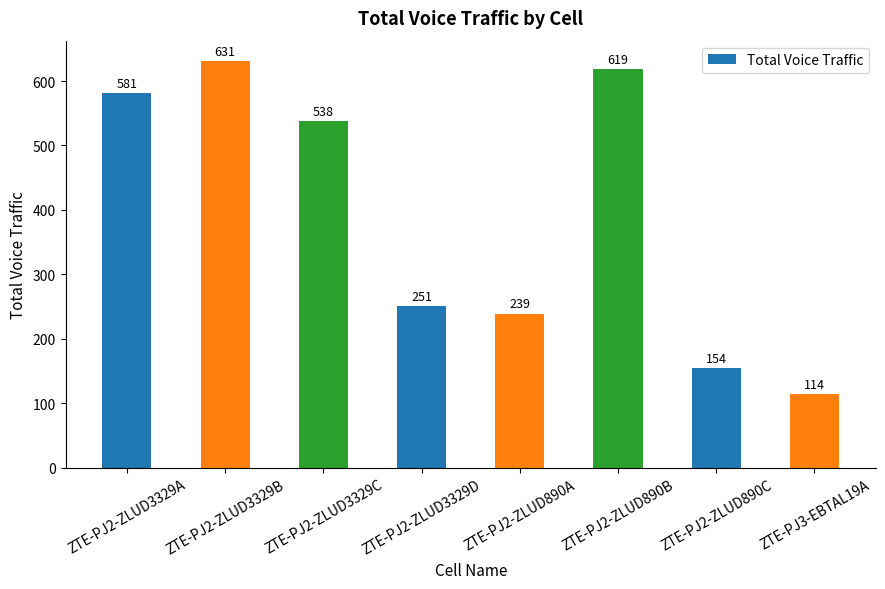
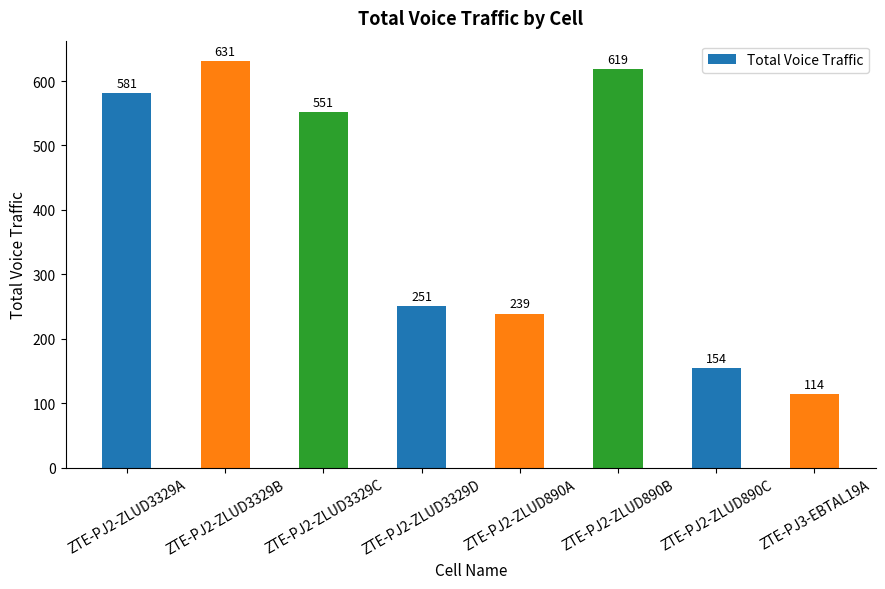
ZTE-PJ2-ZLUD3329C: 538 -> 551
